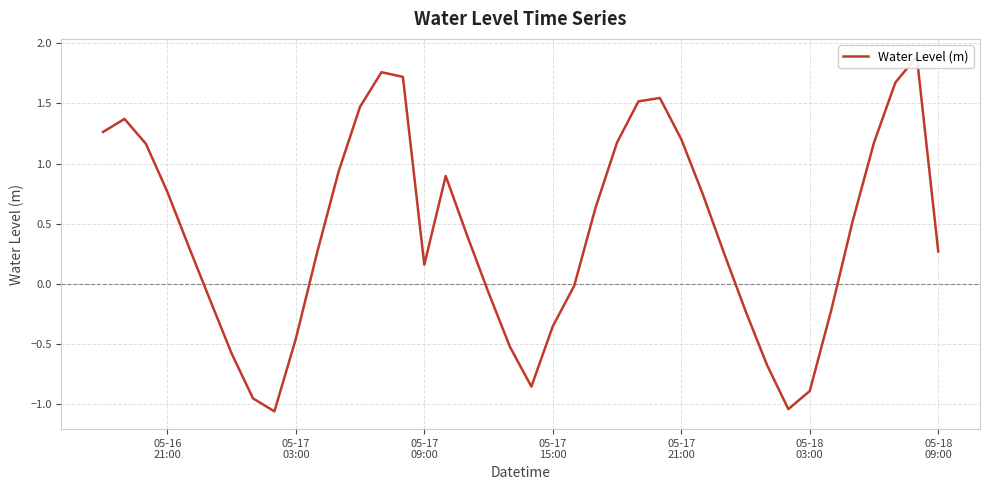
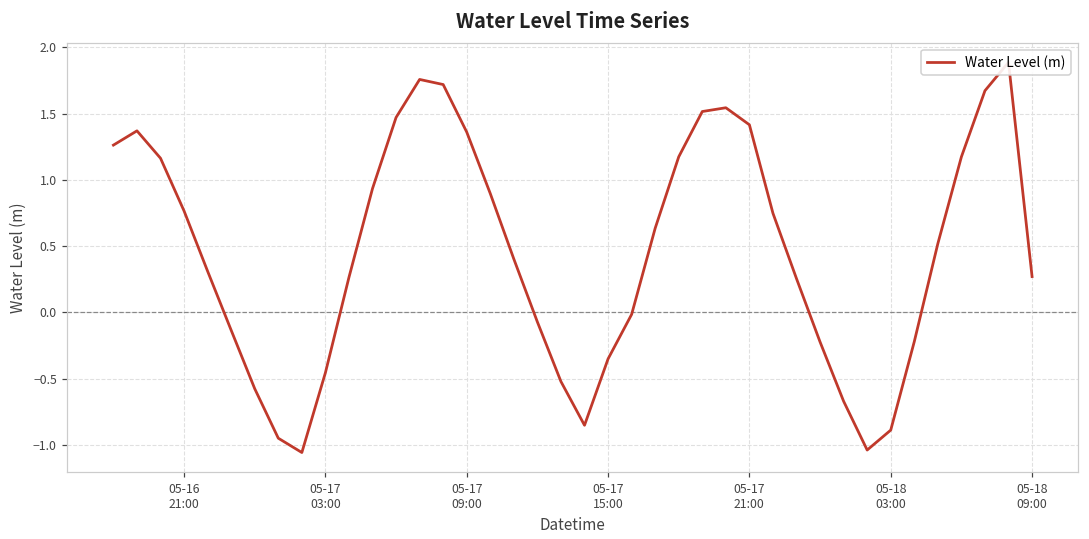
05-17 09:00: 0.16 -> 1.36
05-17 21:00: 1.20 -> 1.42
